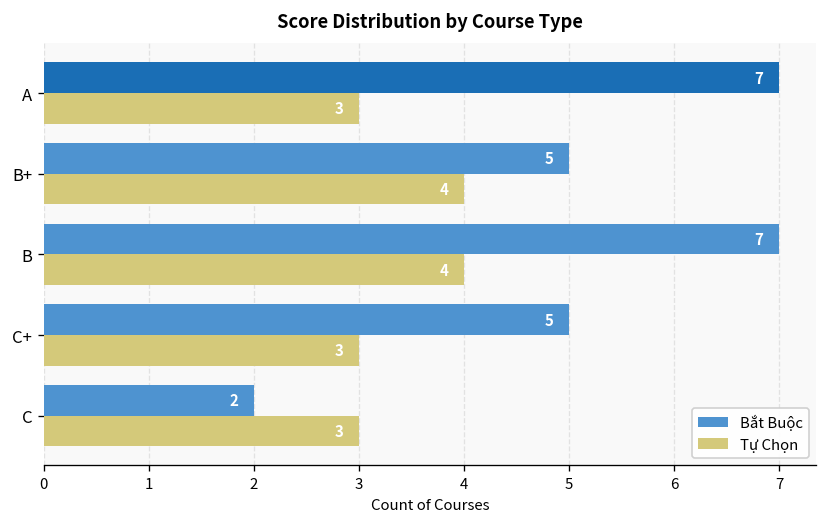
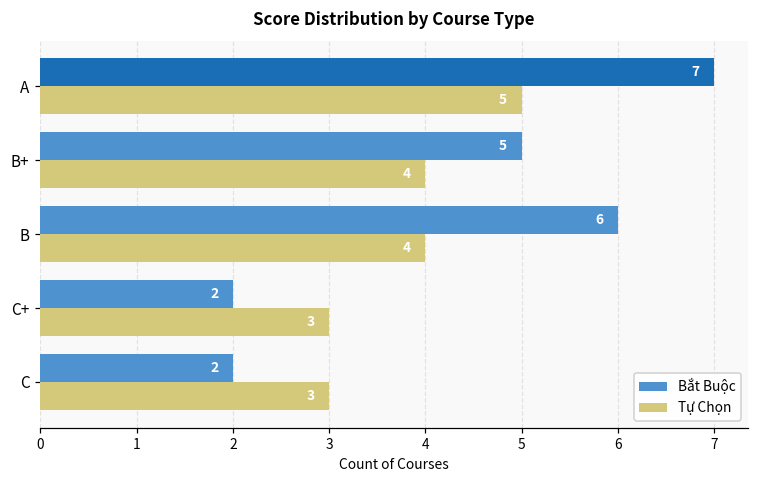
Tự Chọn, A: 3 -> 5
Bắt Buộc, B: 7 -> 6
Bắt Buộc, C+: 5 -> 2
